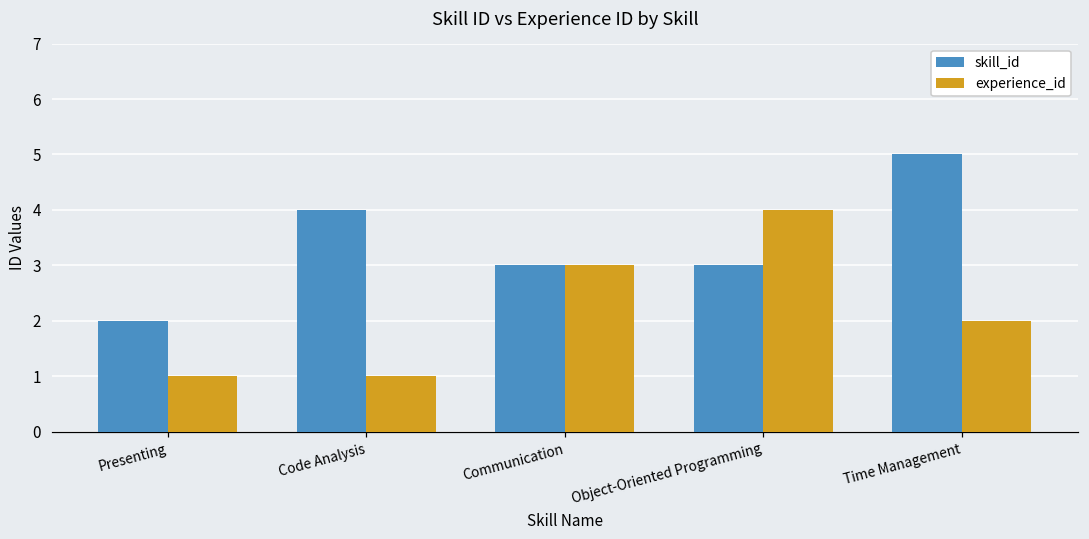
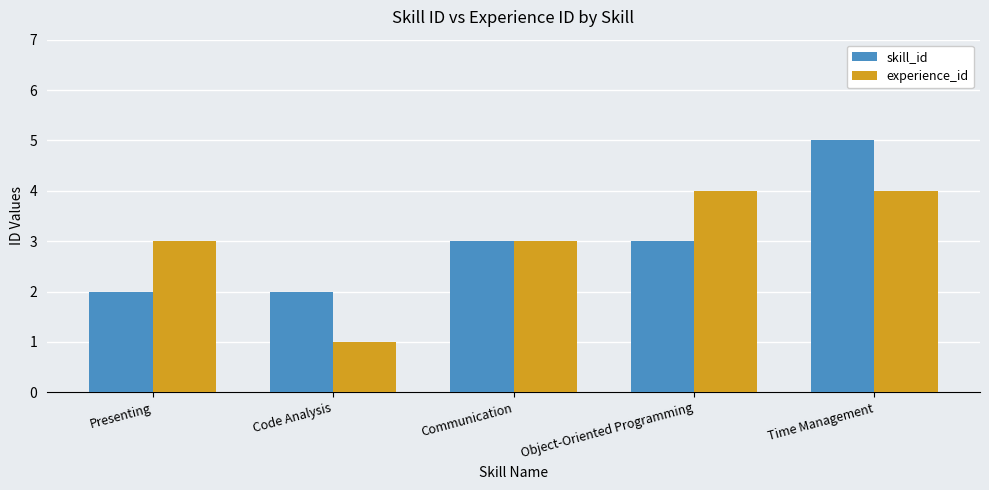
experience_id, Presenting: 1 -> 3
skill_id, Code Analysis: 4 -> 2
experience_id, Time Management: 2 -> 4
